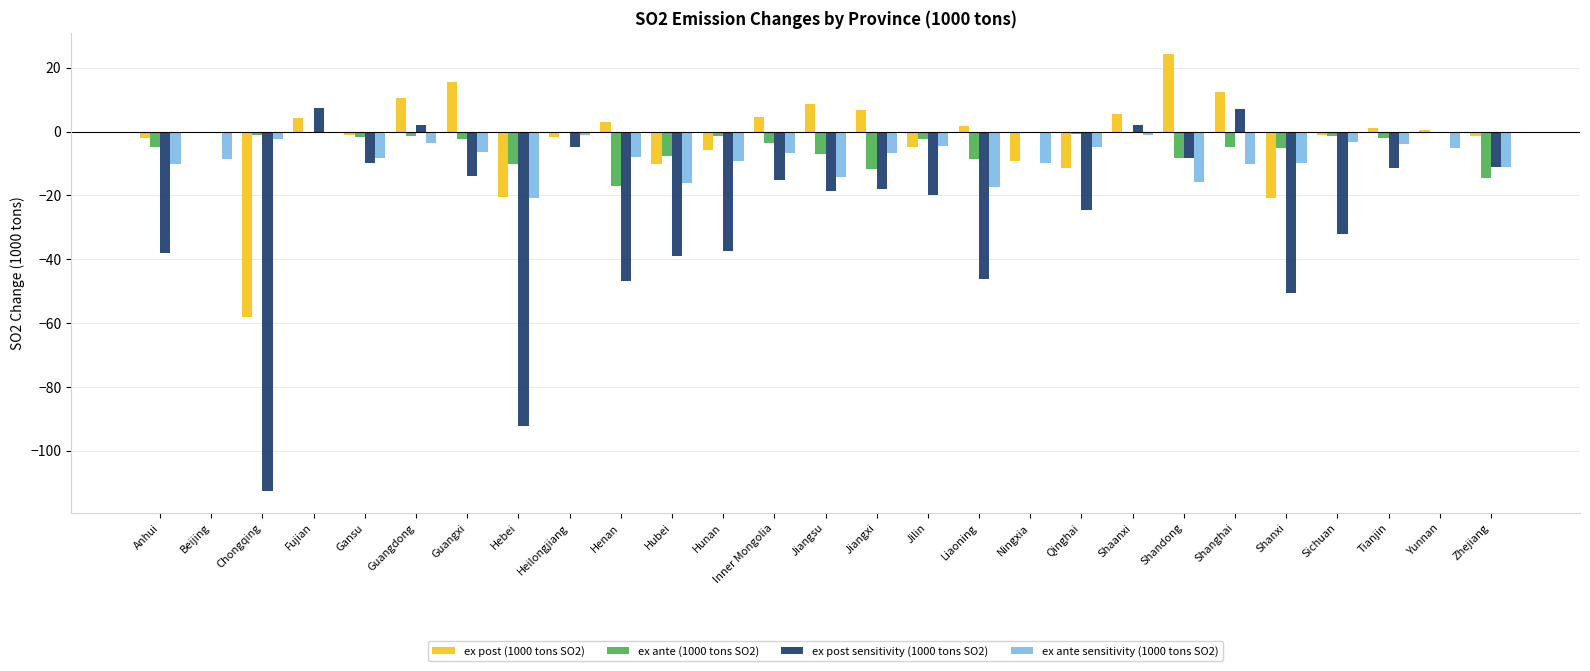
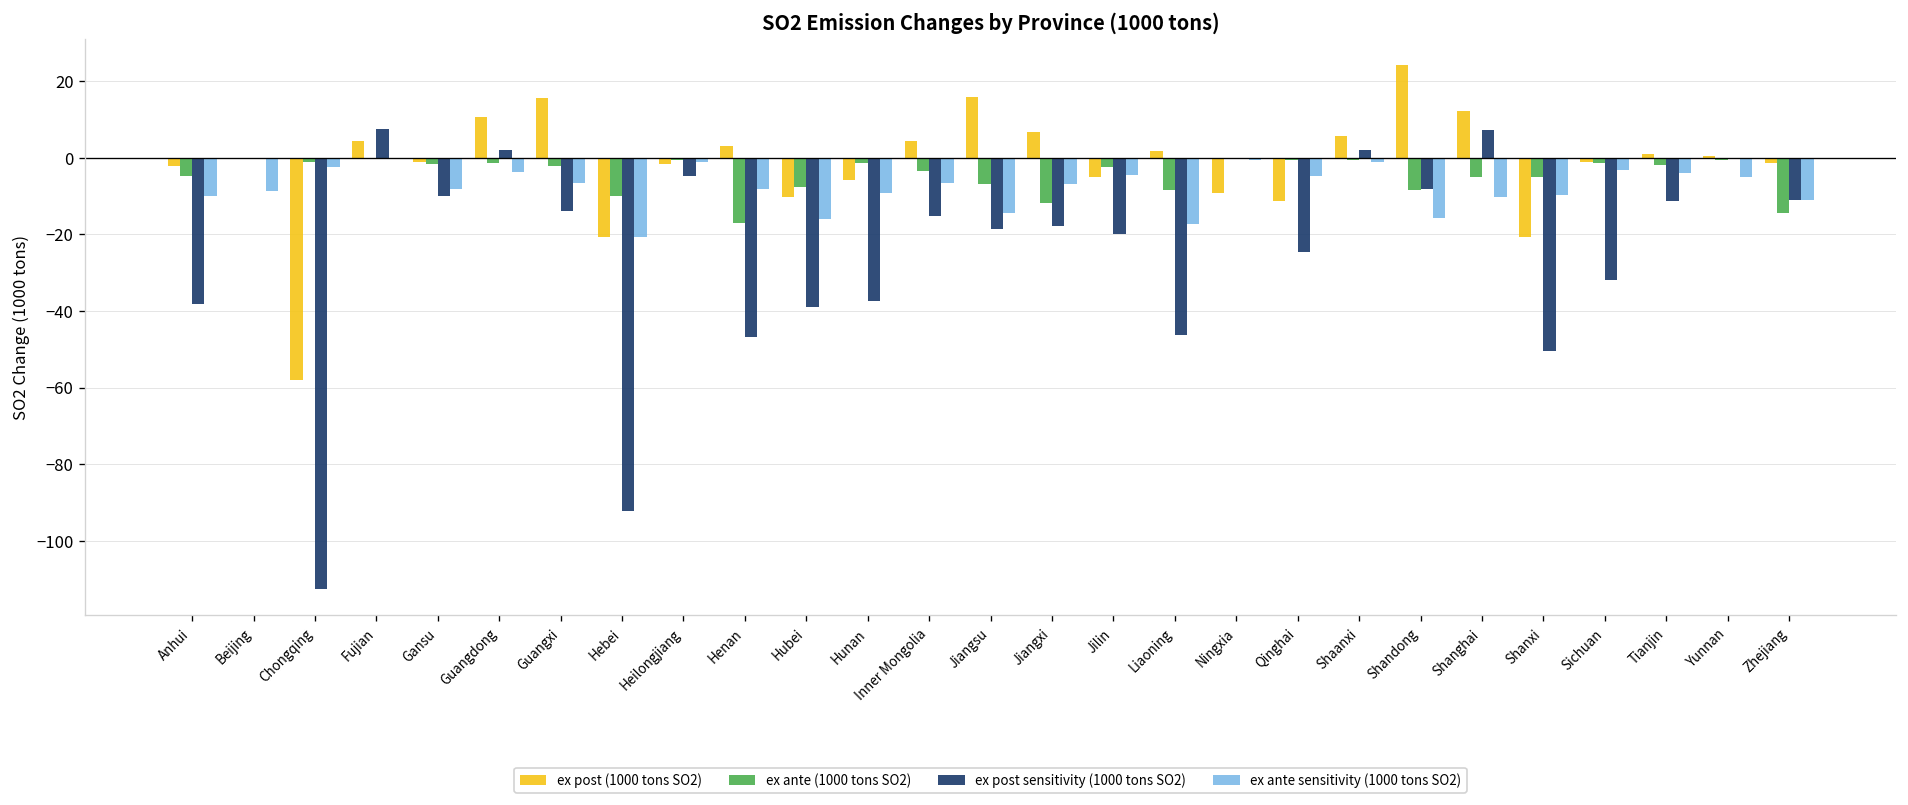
ex post (1000 tons SO2), Jiangsu: 9 -> 16
ex ante sensitivity (1000 tons SO2), Ningxia: -10 -> -1
